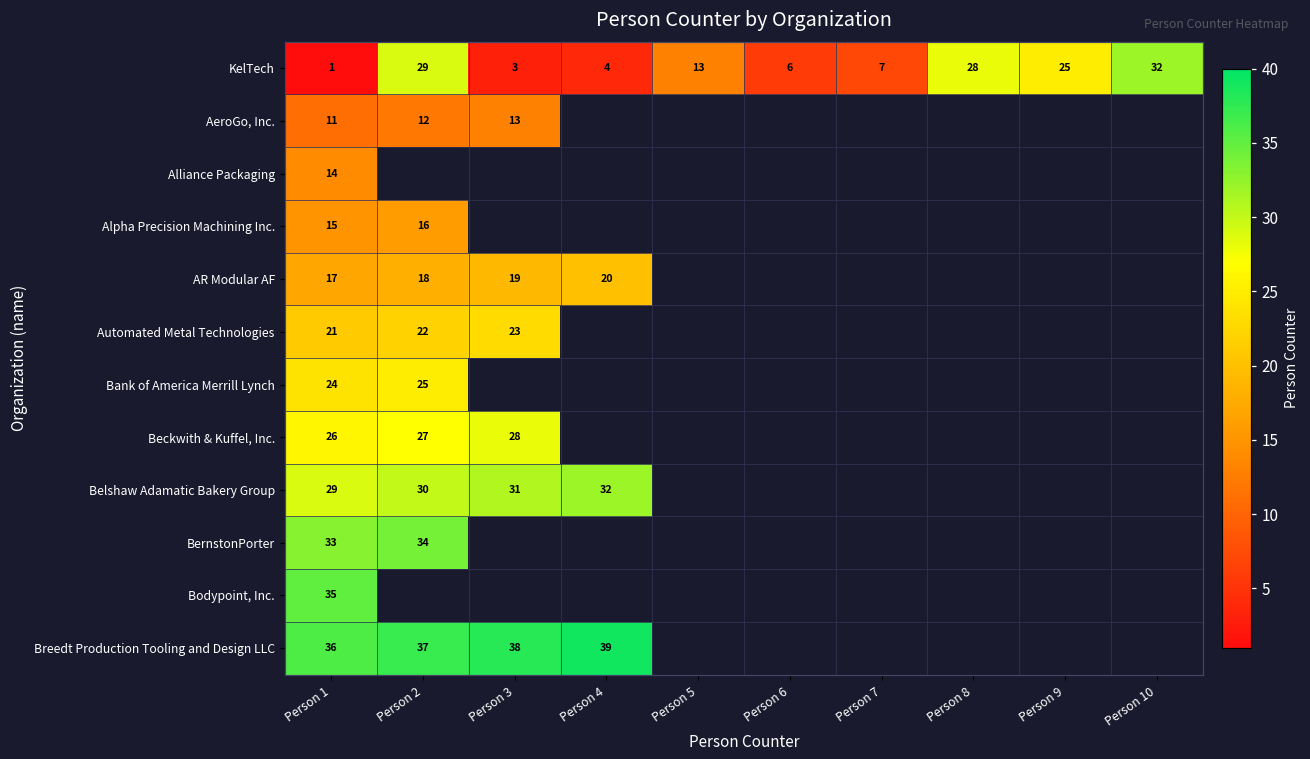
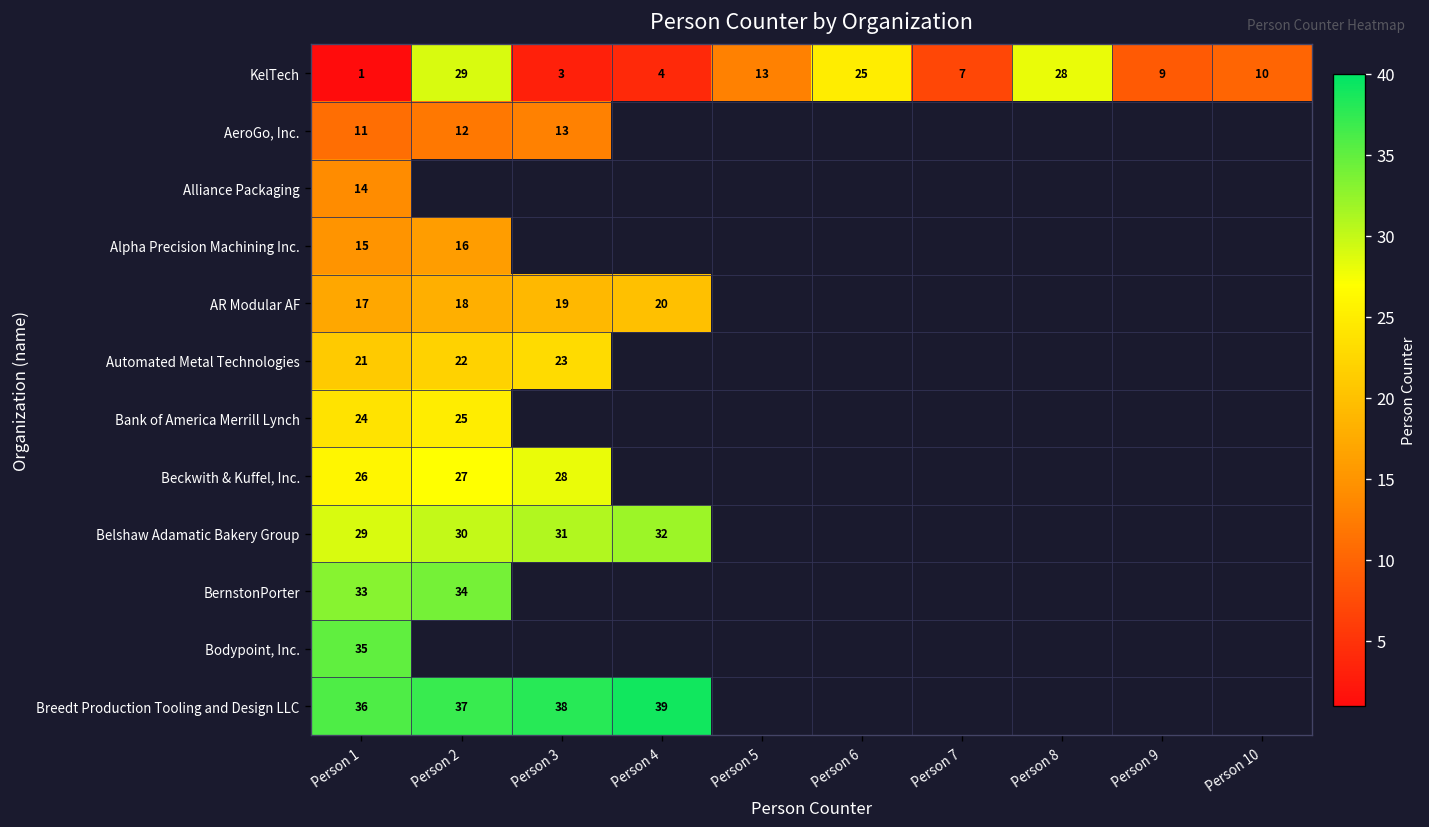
KelTech, Person 6: 6 -> 25
KelTech, Person 9: 25 -> 9
KelTech, Person 10: 32 -> 10
